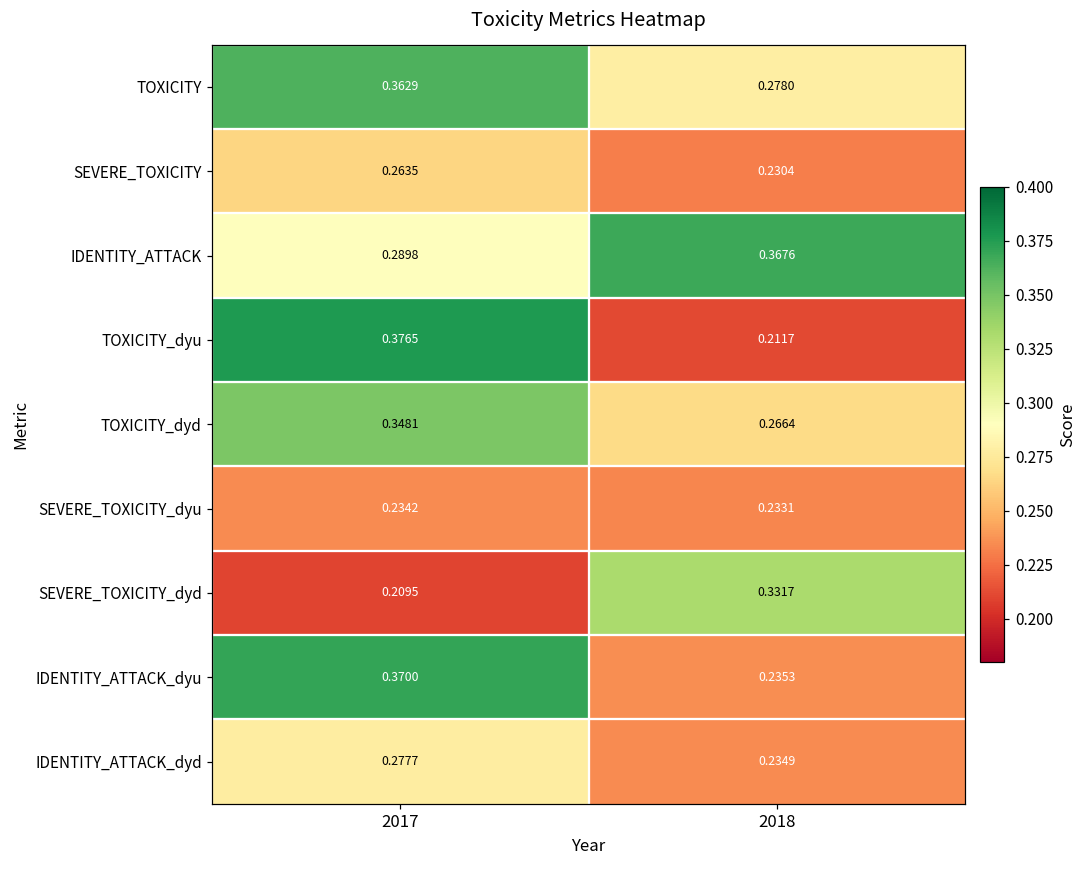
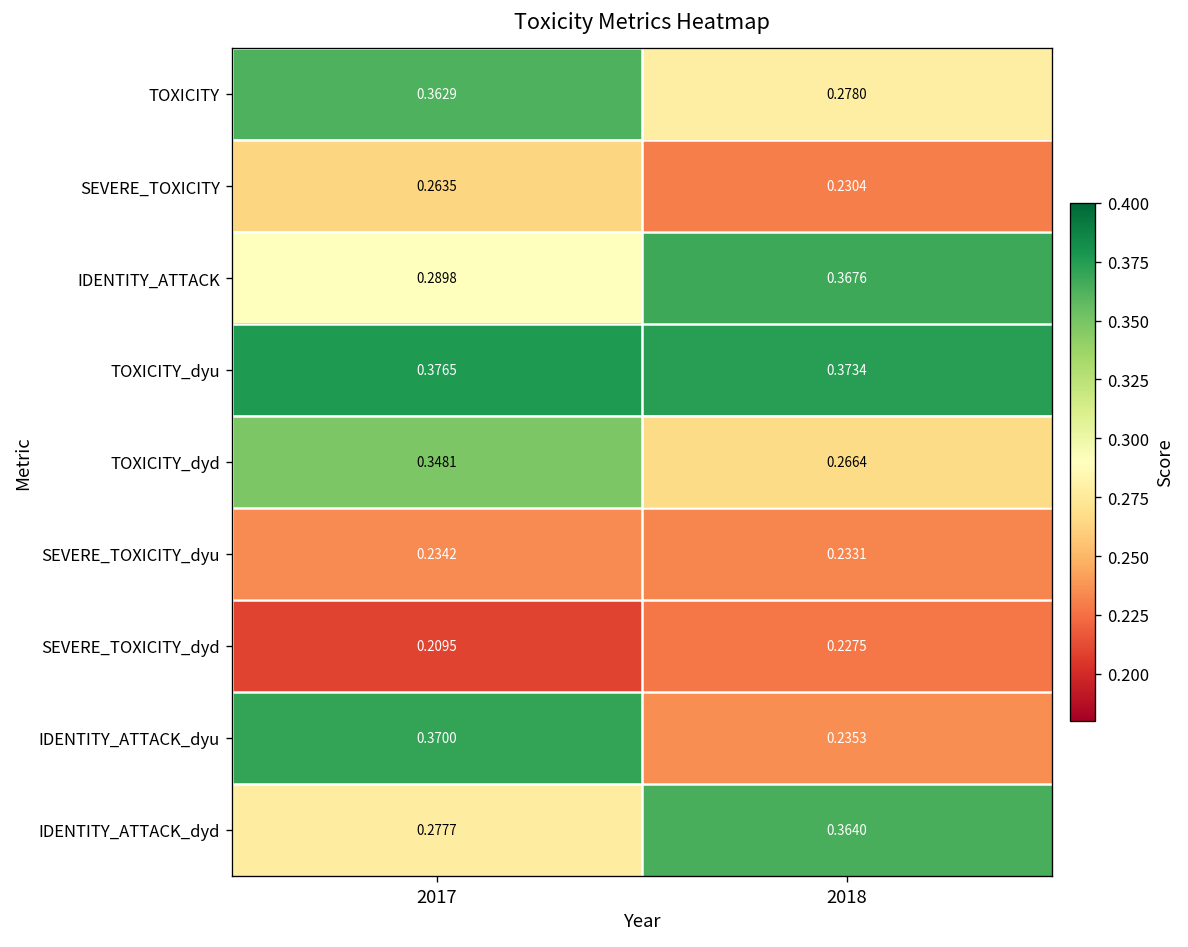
TOXICITY_dyu, 2018: 0.2117 -> 0.3734
SEVERE_TOXICITY_dyd, 2018: 0.3317 -> 0.2275
IDENTITY_ATTACK_dyd, 2018: 0.2349 -> 0.3640
